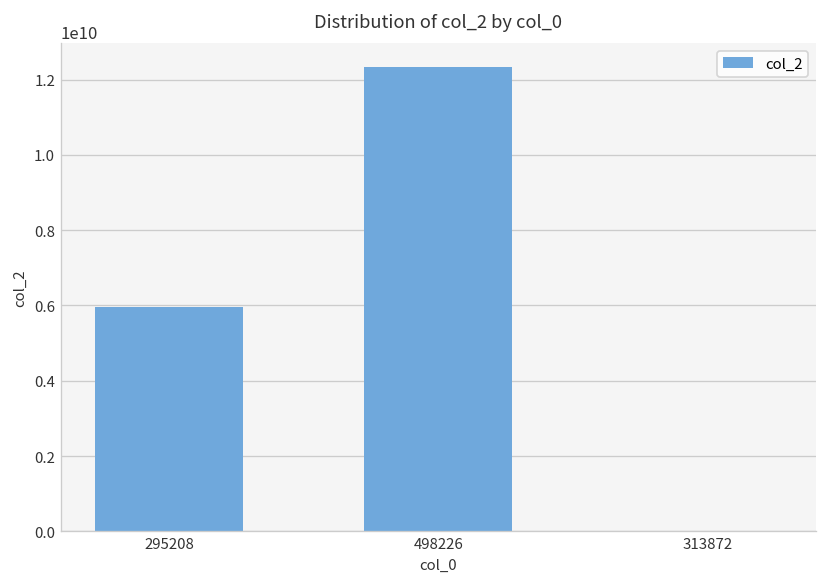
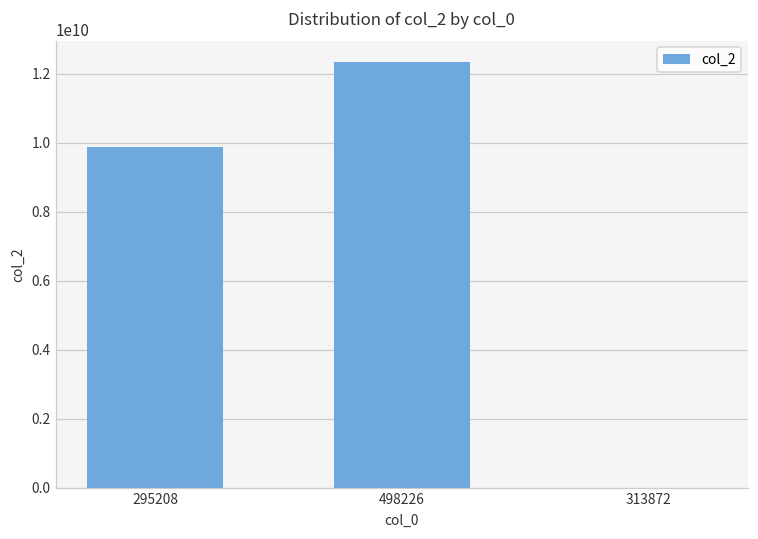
295208: 6000000000 -> 9900000000
